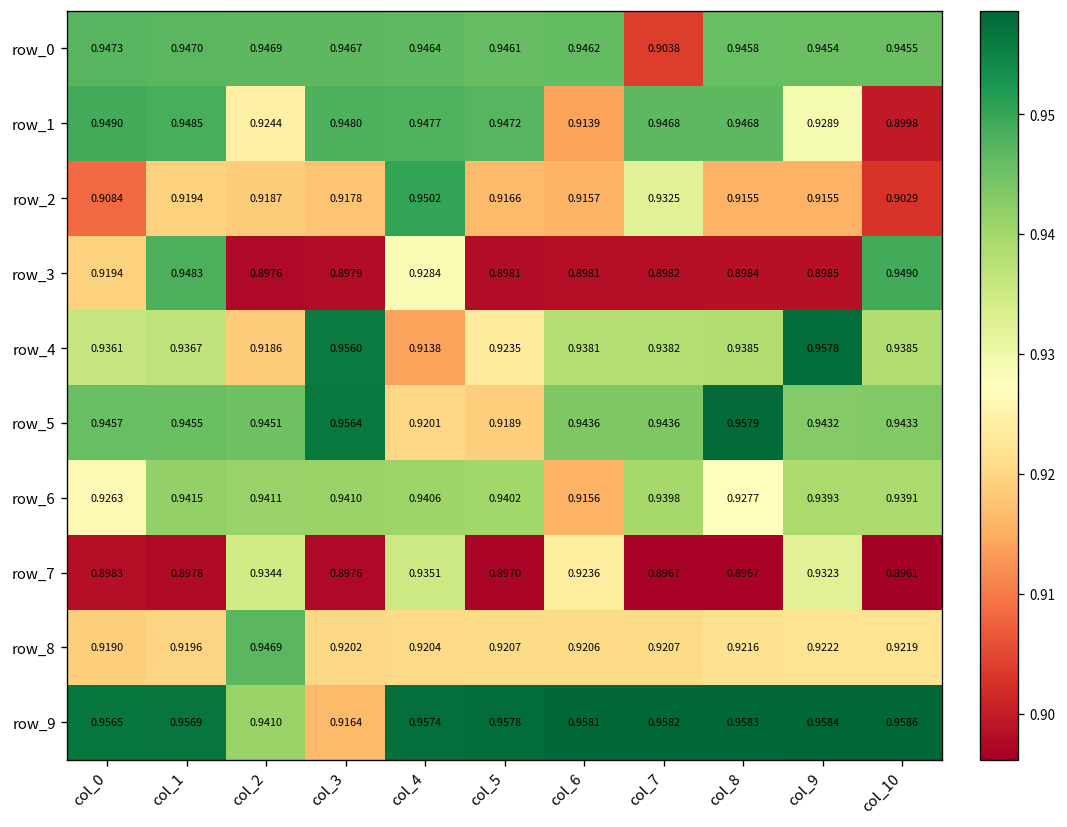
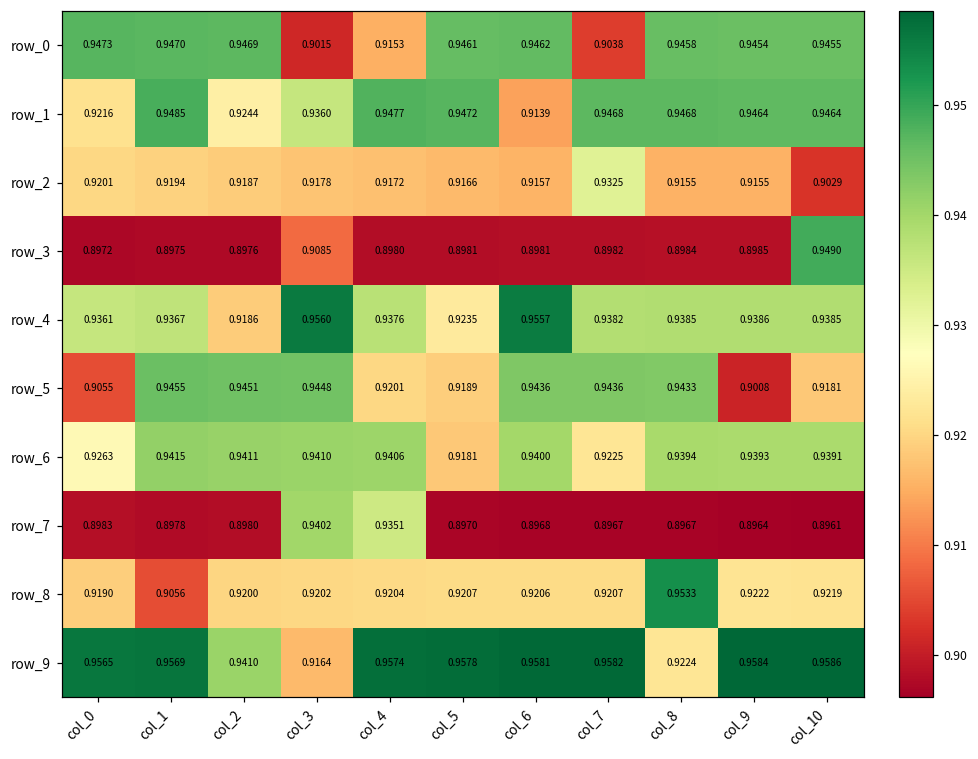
row_0, col_3: 0.9467 -> 0.9015
row_0, col_4: 0.9464 -> 0.9153
row_1, col_0: 0.9490 -> 0.9216
row_1, col_3: 0.9480 -> 0.9360
row_1, col_9: 0.9289 -> 0.9464
row_1, col_10: 0.8998 -> 0.9464
row_2, col_0: 0.9084 -> 0.9201
row_2, col_4: 0.9502 -> 0.9172
row_3, col_0: 0.9194 -> 0.8972
row_3, col_1: 0.9483 -> 0.8975
row_3, col_3: 0.8979 -> 0.9085
row_3, col_4: 0.9284 -> 0.8980
row_4, col_4: 0.9138 -> 0.9376
row_4, col_6: 0.9381 -> 0.9557
row_4, col_9: 0.9578 -> 0.9386
row_5, col_0: 0.9457 -> 0.9055
row_5, col_3: 0.9564 -> 0.9448
row_5, col_8: 0.9579 -> 0.9433
row_5, col_9: 0.9432 -> 0.9008
row_5, col_10: 0.9433 -> 0.9181
row_6, col_5: 0.9402 -> 0.9181
row_6, col_6: 0.9156 -> 0.9400
row_6, col_7: 0.9398 -> 0.9225
row_6, col_8: 0.9277 -> 0.9394
row_7, col_2: 0.9344 -> 0.8980
row_7, col_3: 0.8976 -> 0.9402
row_7, col_6: 0.9236 -> 0.8968
row_7, col_9: 0.9323 -> 0.8964
row_8, col_1: 0.9196 -> 0.9056
row_8, col_2: 0.9469 -> 0.9200
row_8, col_8: 0.9216 -> 0.9533
row_9, col_8: 0.9583 -> 0.9224
